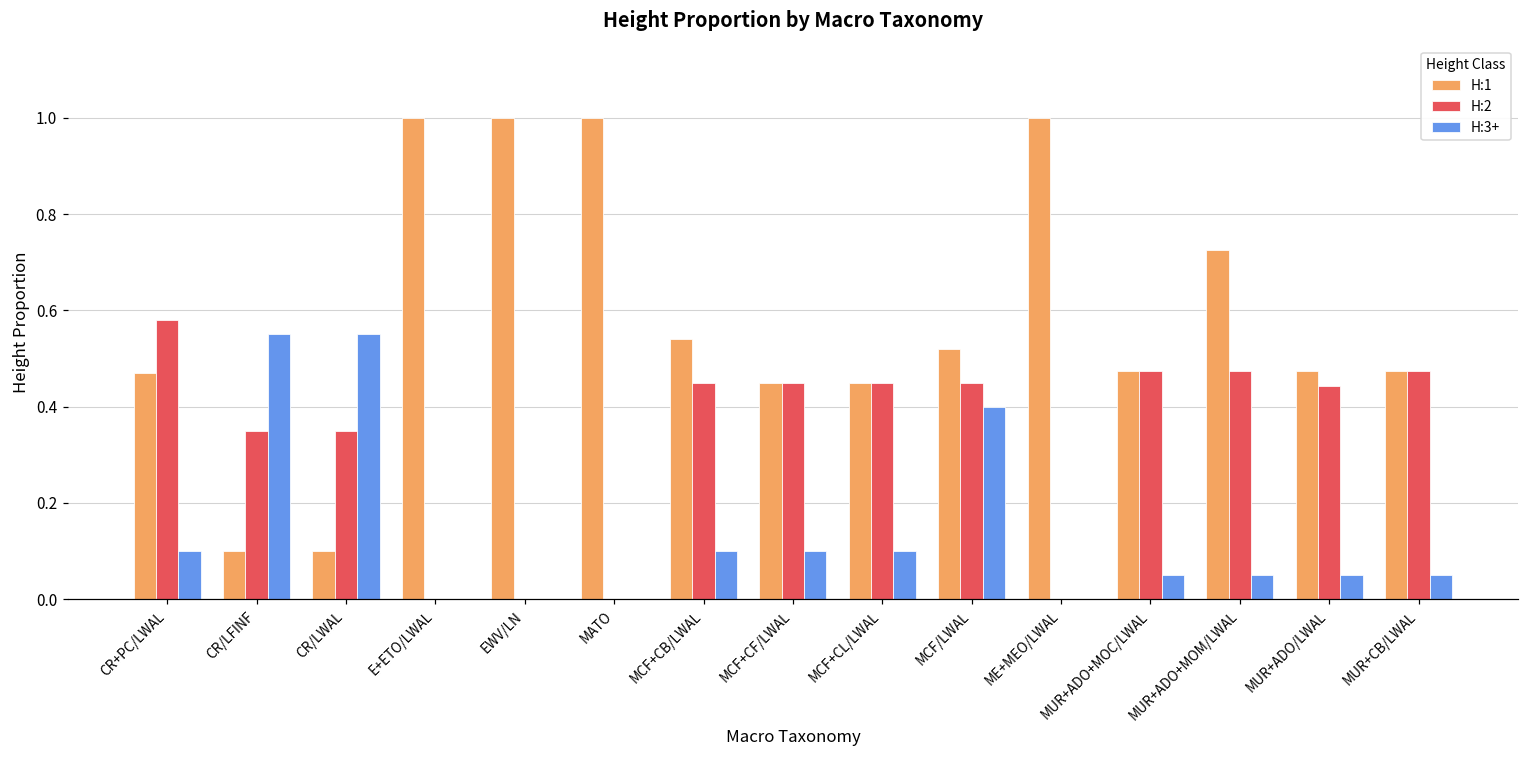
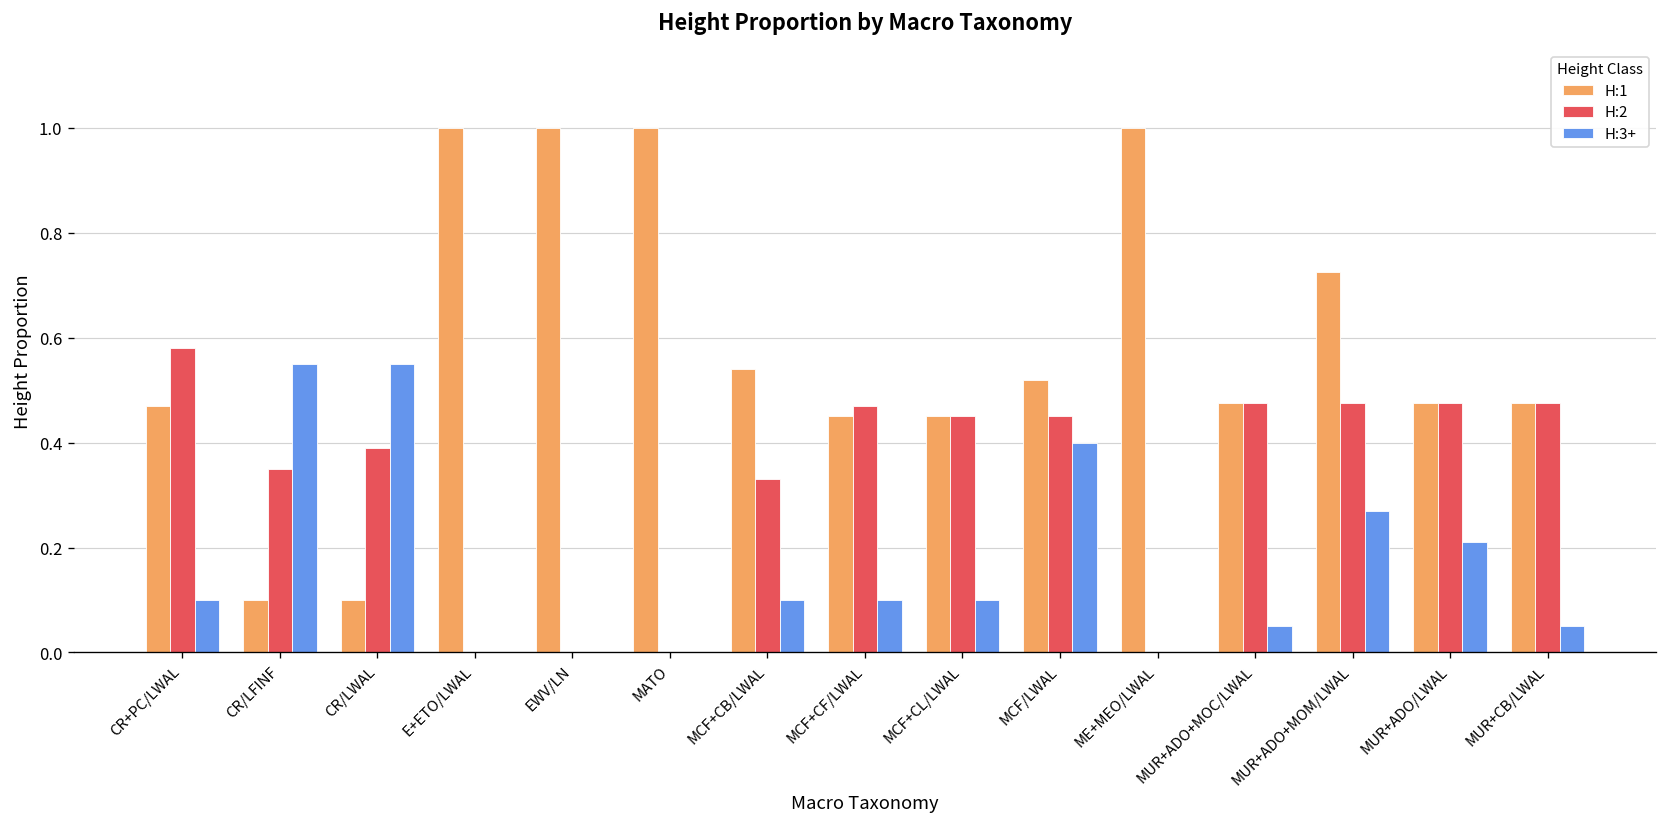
H:2, CR/LWAL: 0.35 -> 0.39
H:2, MCF+CB/LWAL: 0.45 -> 0.33
H:2, MCF+CF/LWAL: 0.45 -> 0.47
H:3+, MUR+ADO+MOM/LWAL: 0.05 -> 0.27
H:2, MUR+ADO/LWAL: 0.44 -> 0.48
H:3+, MUR+ADO/LWAL: 0.05 -> 0.21
